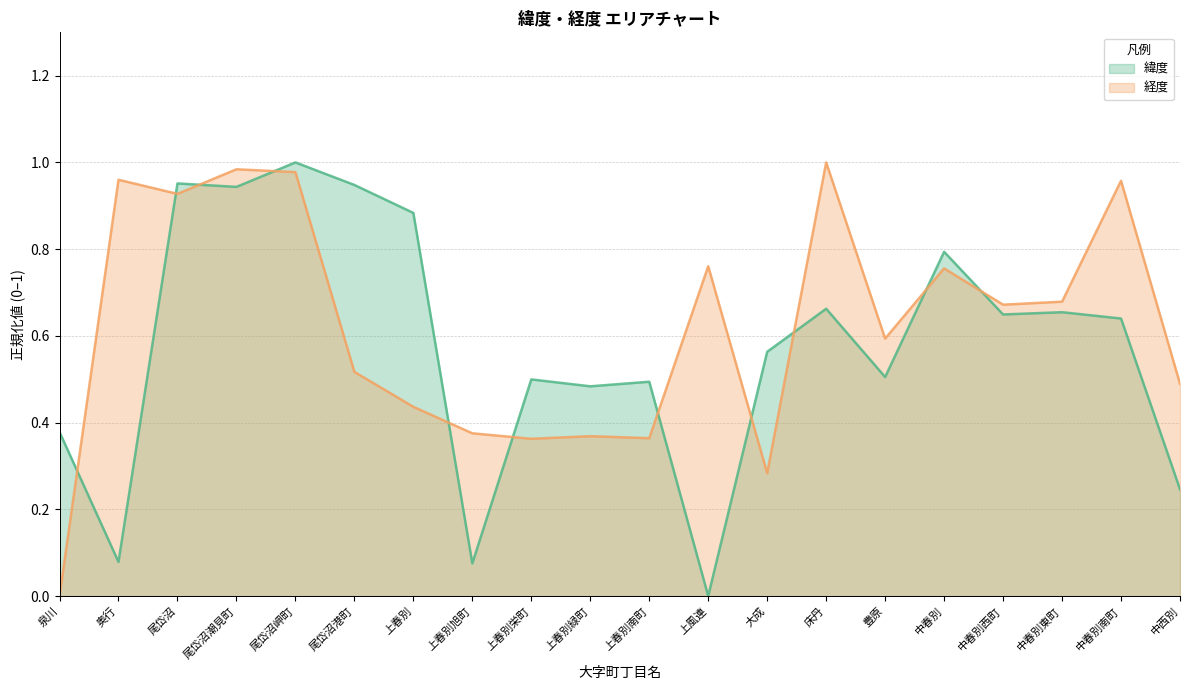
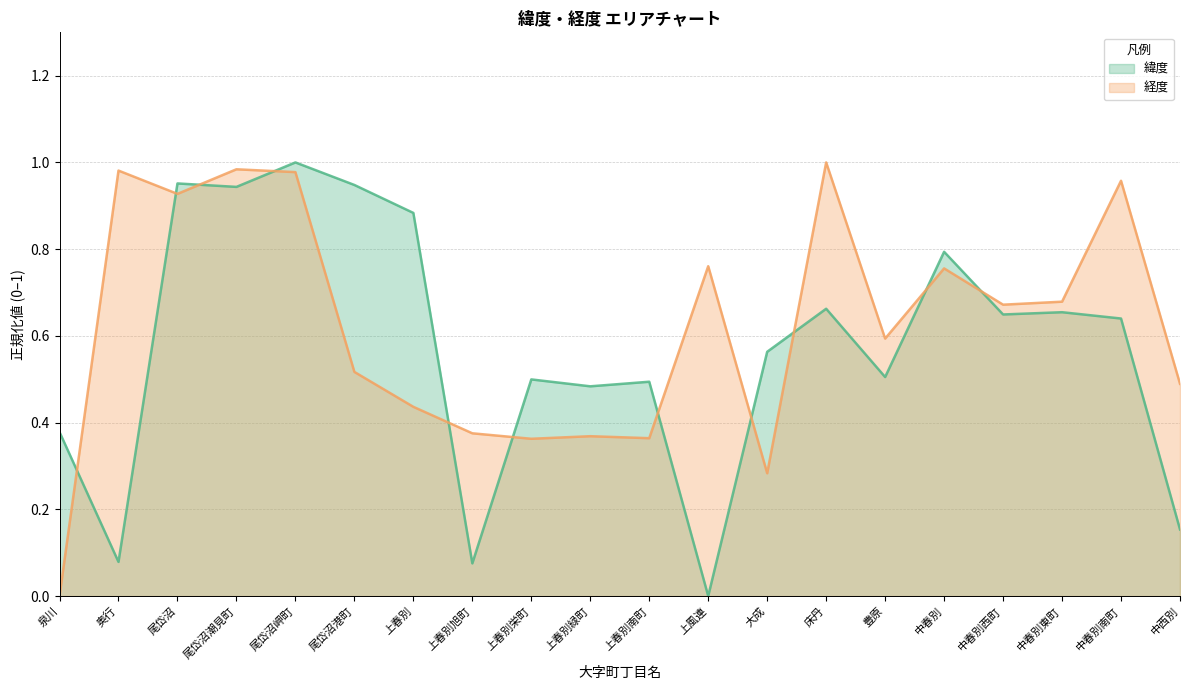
経度, 奥行: 0.96 -> 0.98
緯度, 中西別: 0.25 -> 0.15
